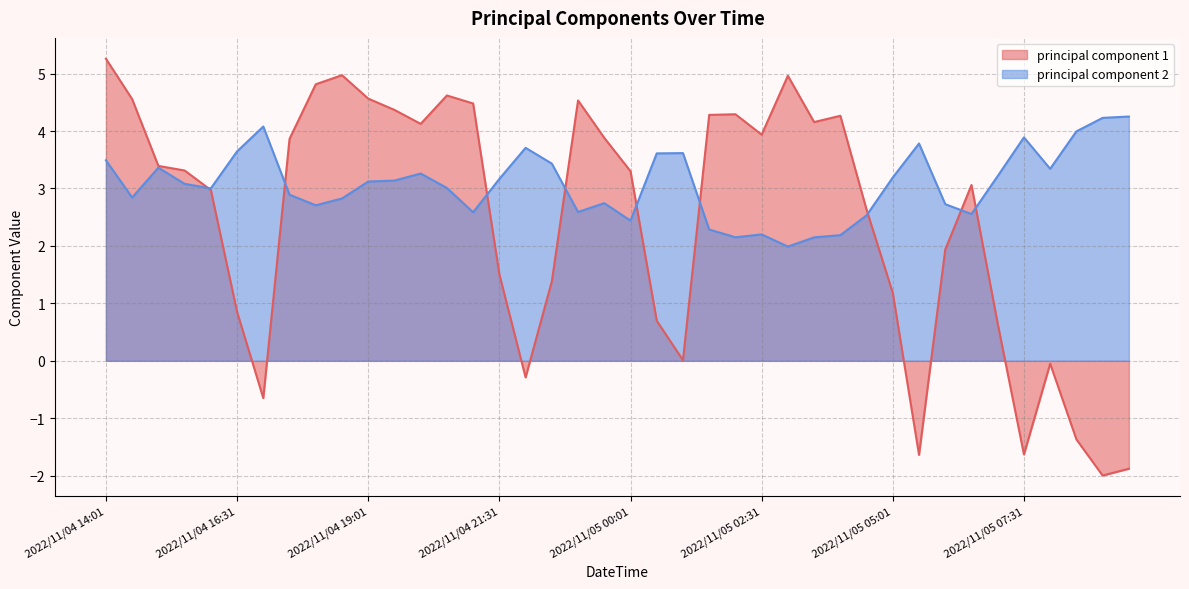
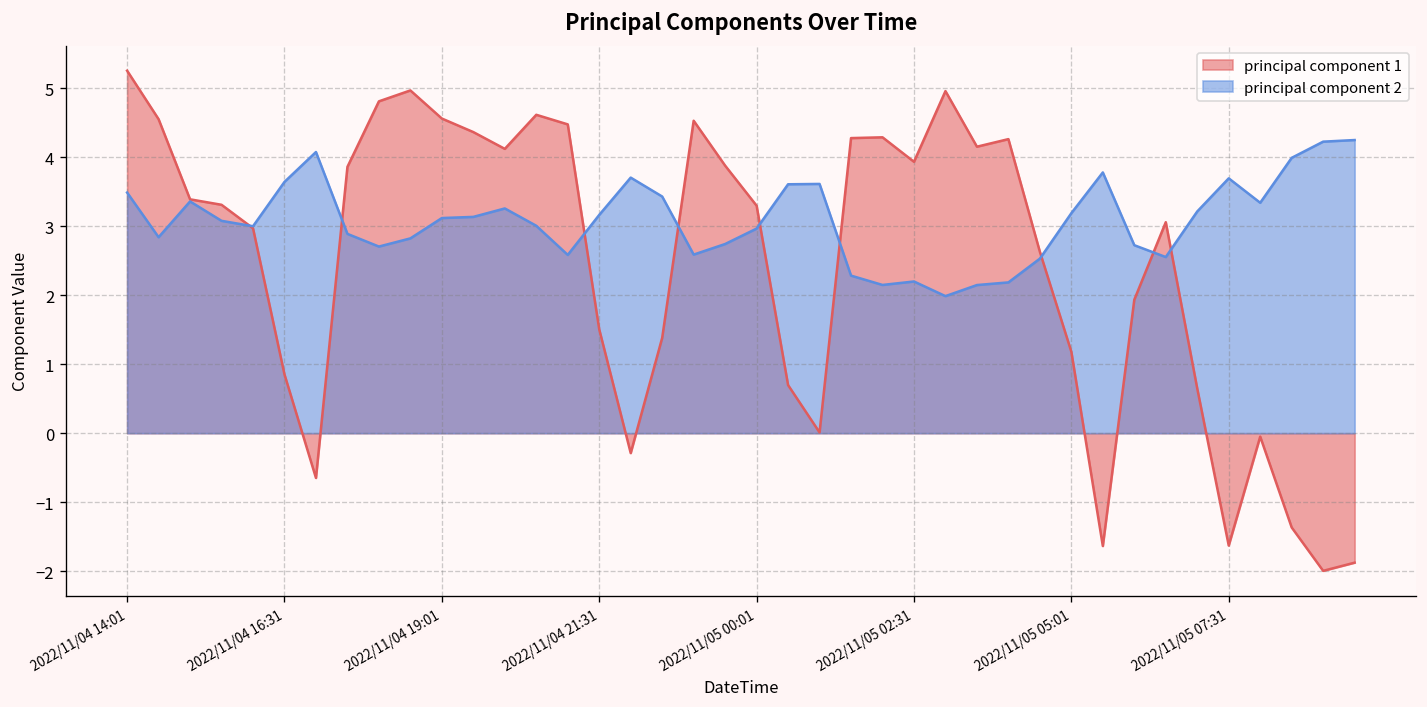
principal component 2, 2022/11/05 00:01: 2.4 -> 3.0
principal component 2, 2022/11/05 07:31: 3.9 -> 3.7
